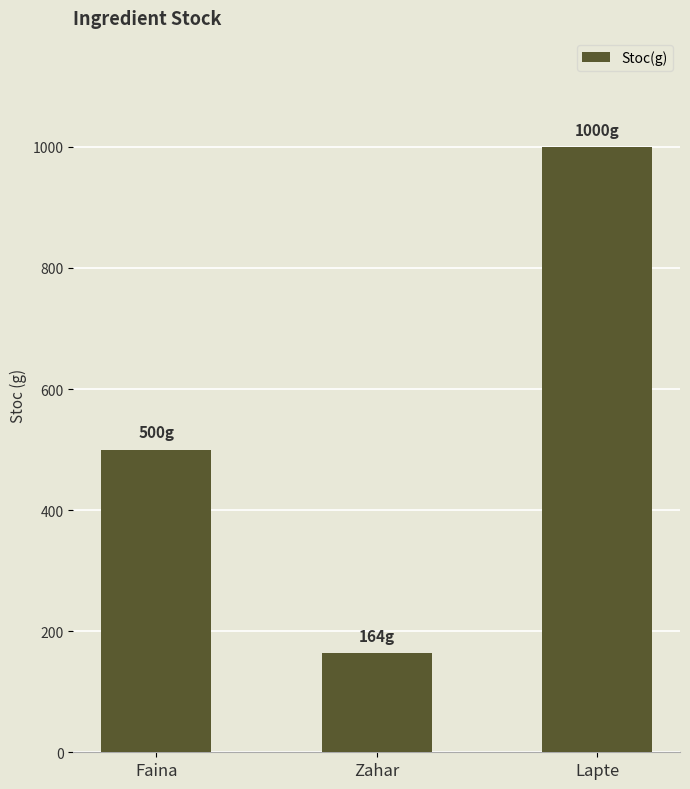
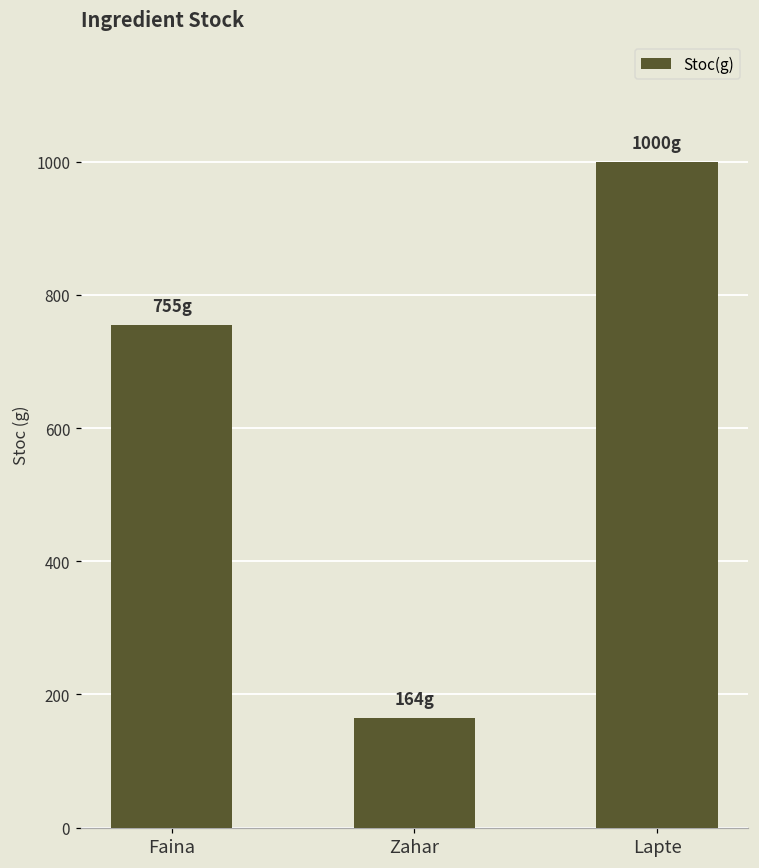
Faina: 500g -> 755g
